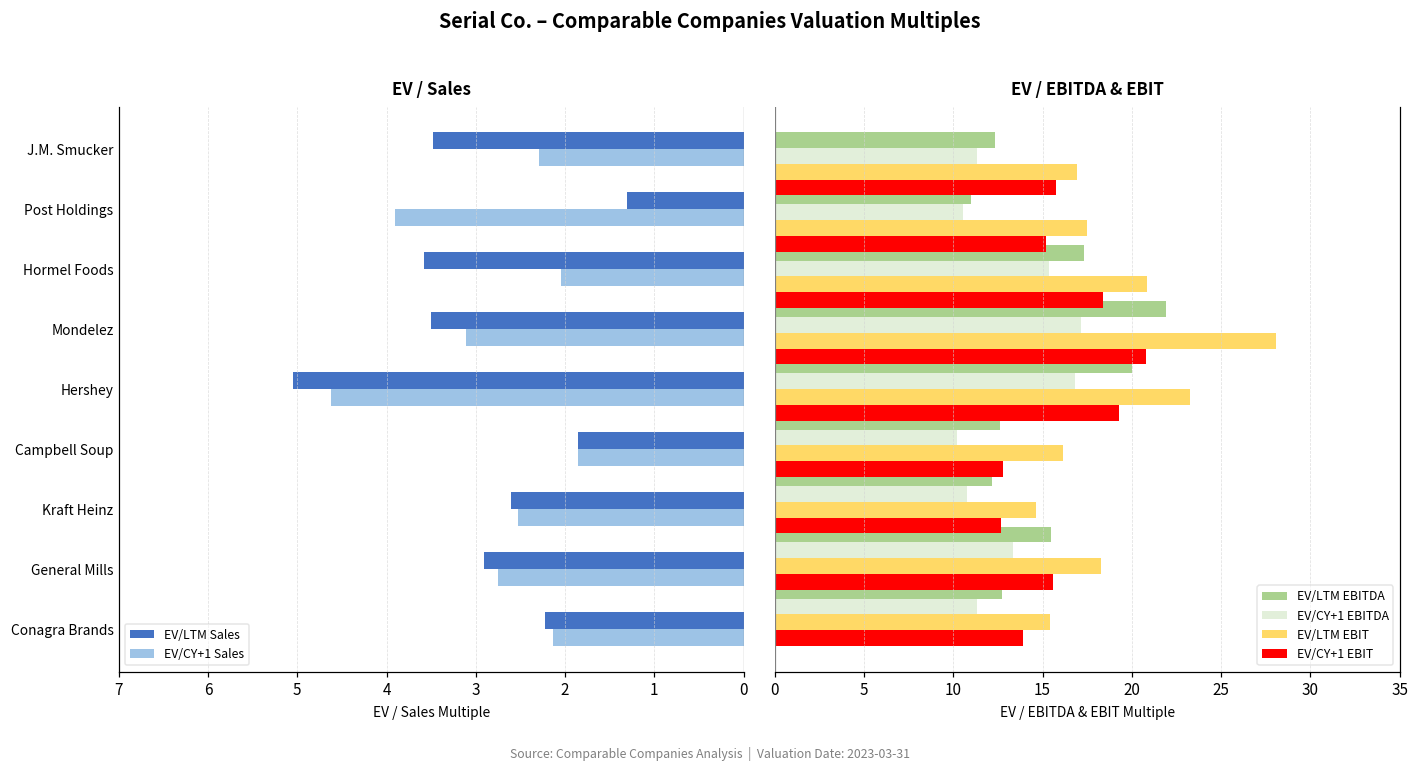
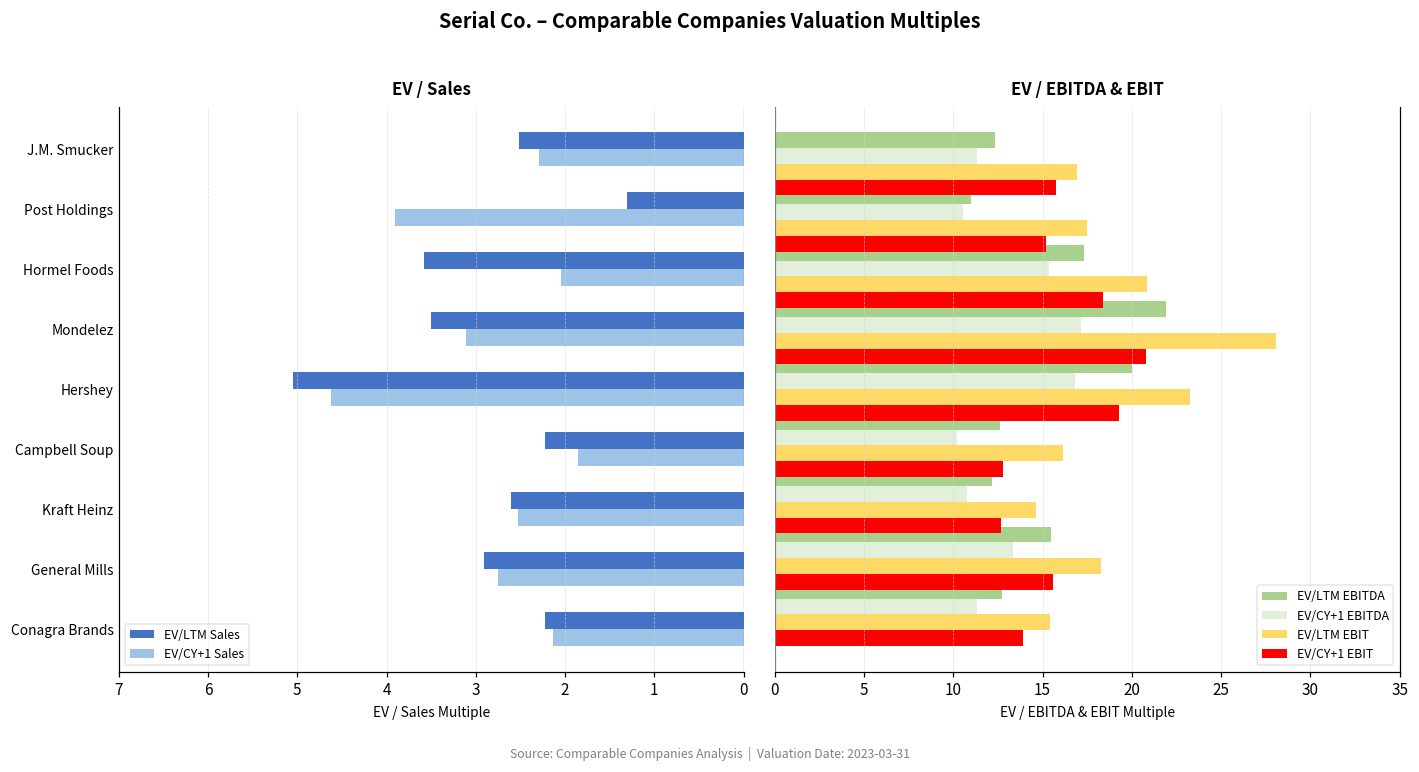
EV / Sales, EV/LTM Sales, J.M. Smucker: 3.5 -> 2.5
EV / Sales, EV/LTM Sales, Campbell Soup: 1.9 -> 2.2
